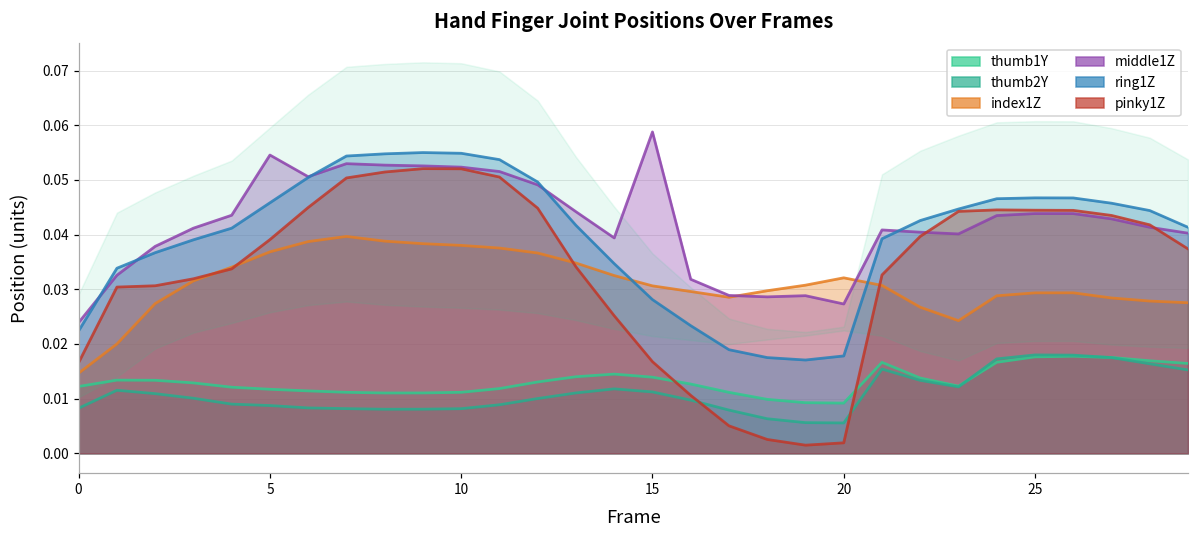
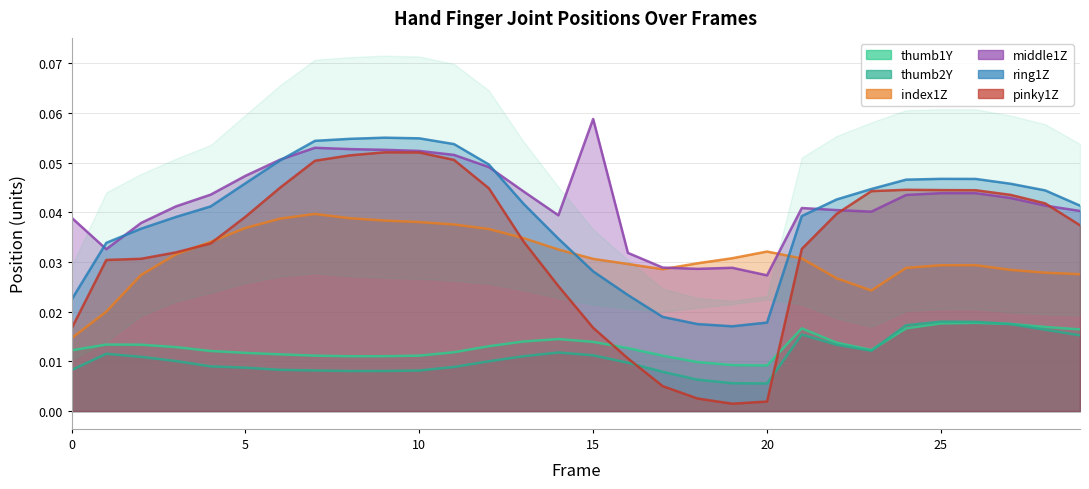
middle1Z, 0: 0.024 -> 0.039
middle1Z, 5: 0.055 -> 0.047
